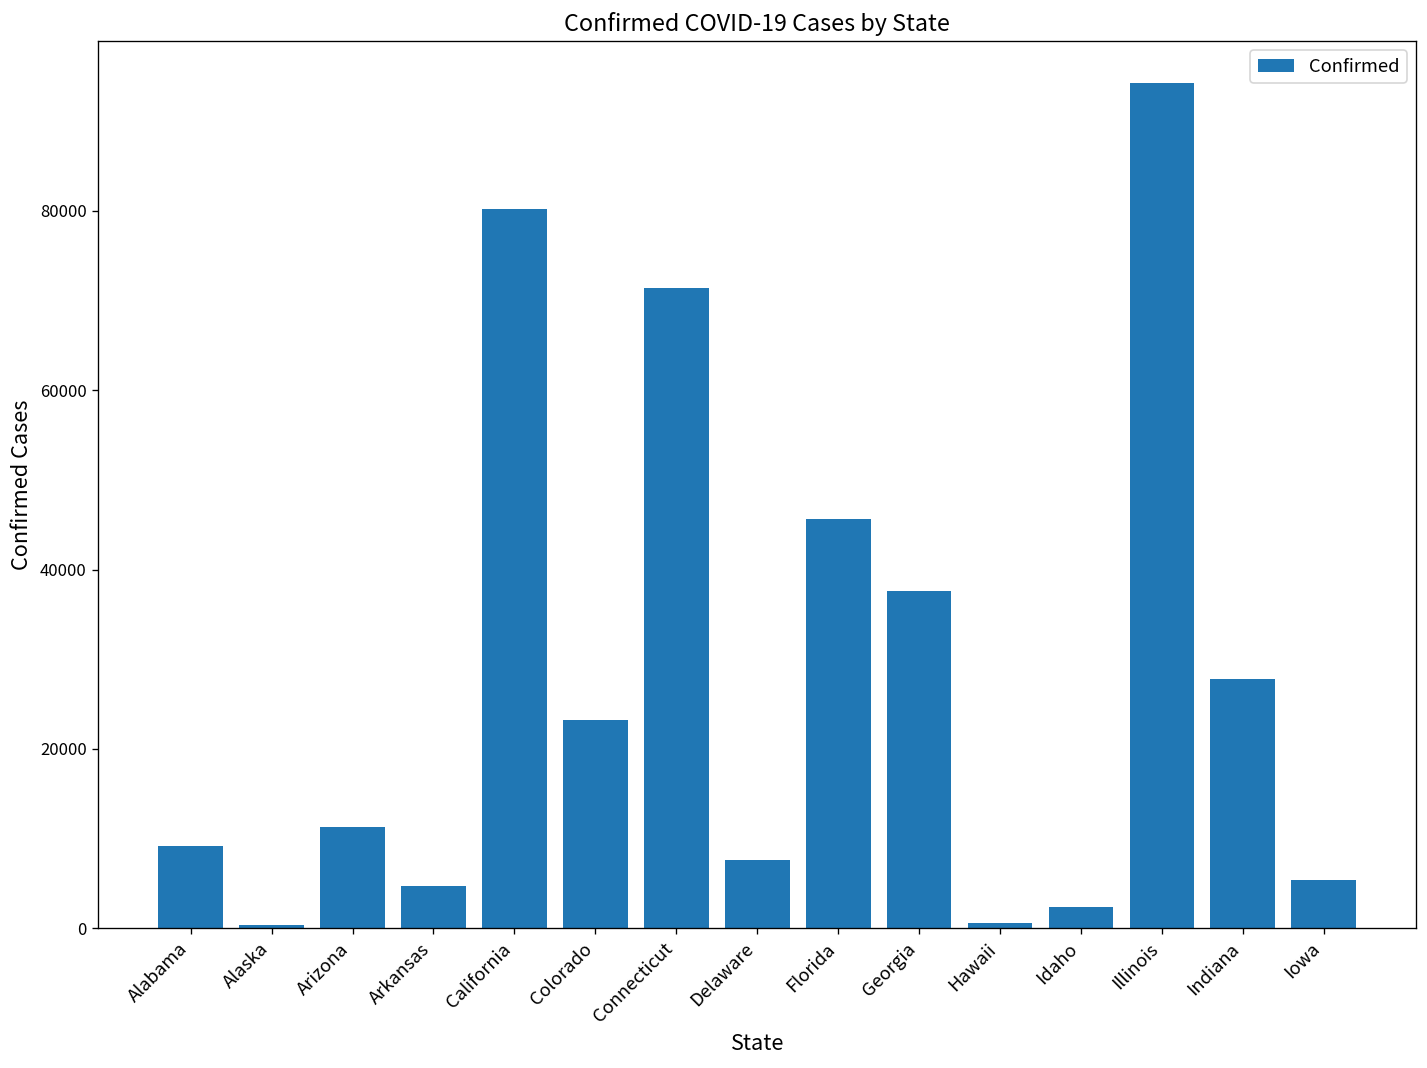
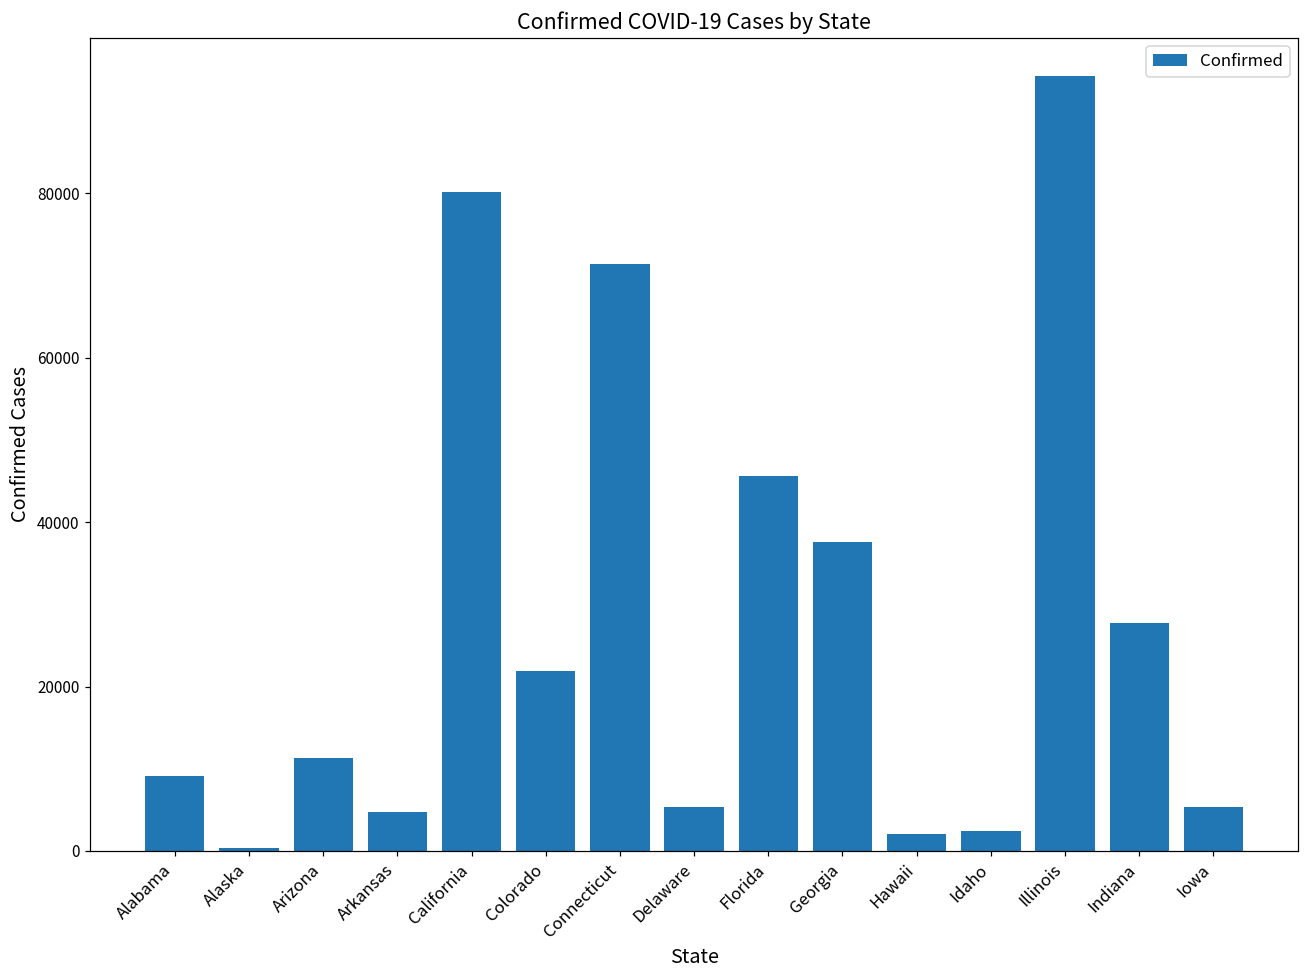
Colorado: 23000 -> 22000
Delaware: 8000 -> 5000
Hawaii: 1000 -> 2000
